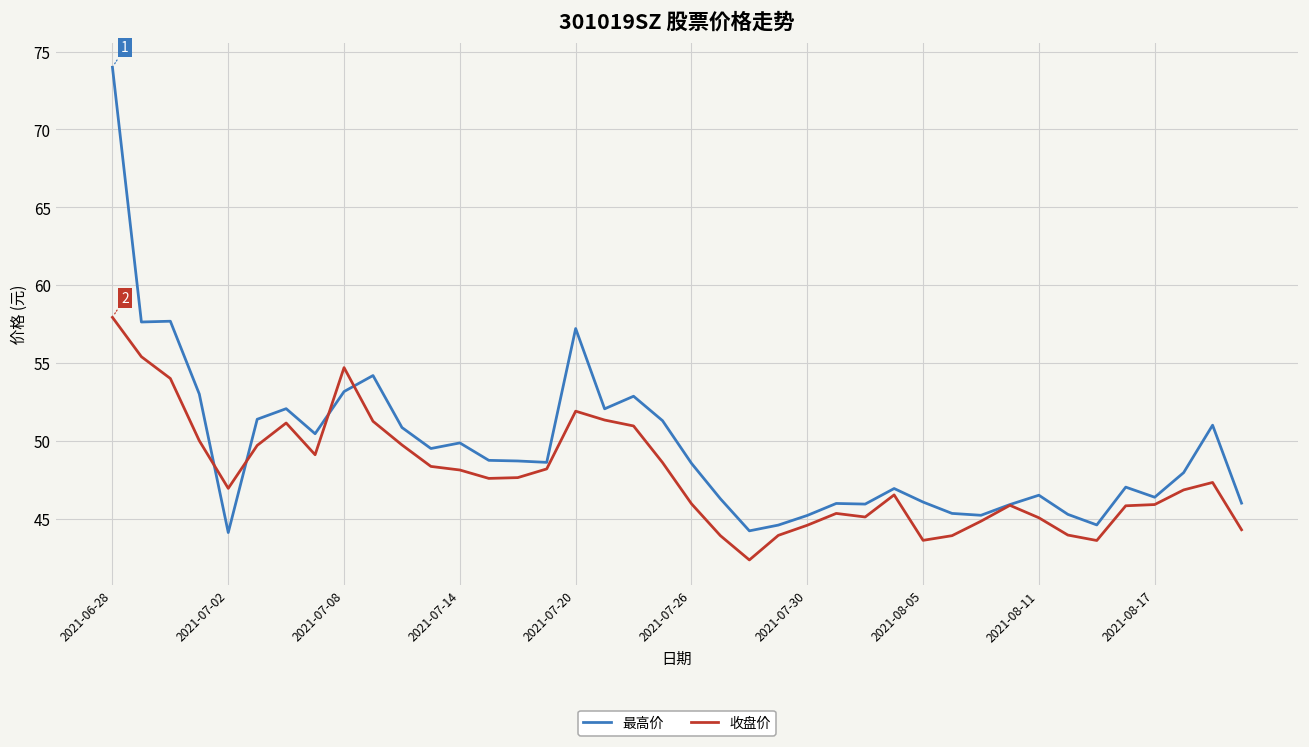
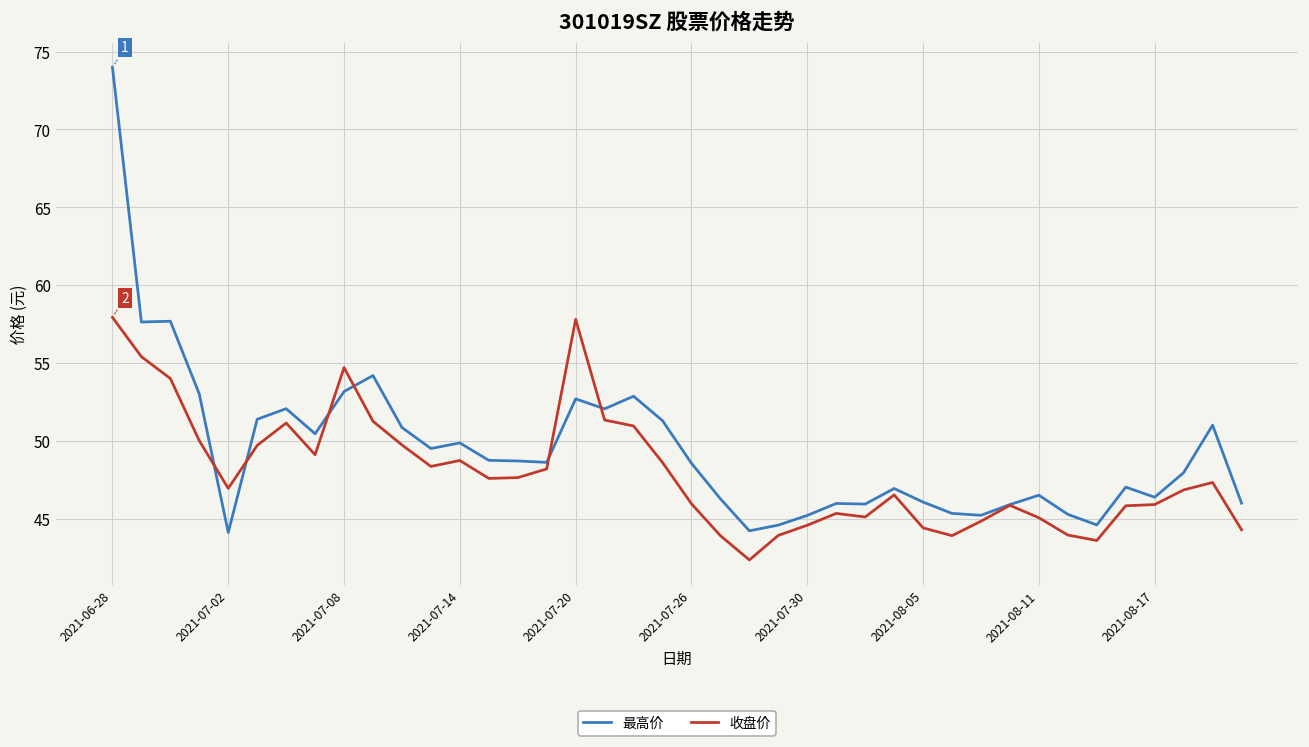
收盘价, 2021-07-14: 48.1 -> 48.7
最高价, 2021-07-20: 57.2 -> 52.7
收盘价, 2021-07-20: 51.9 -> 57.8
收盘价, 2021-08-05: 43.6 -> 44.4
